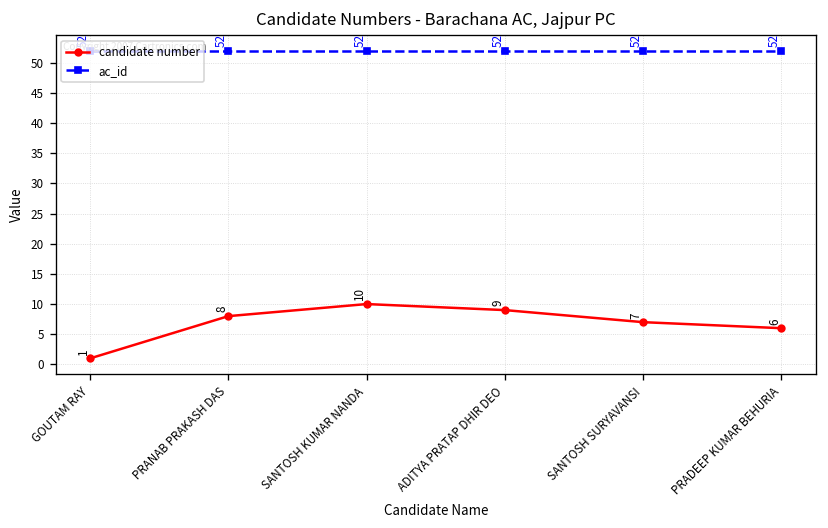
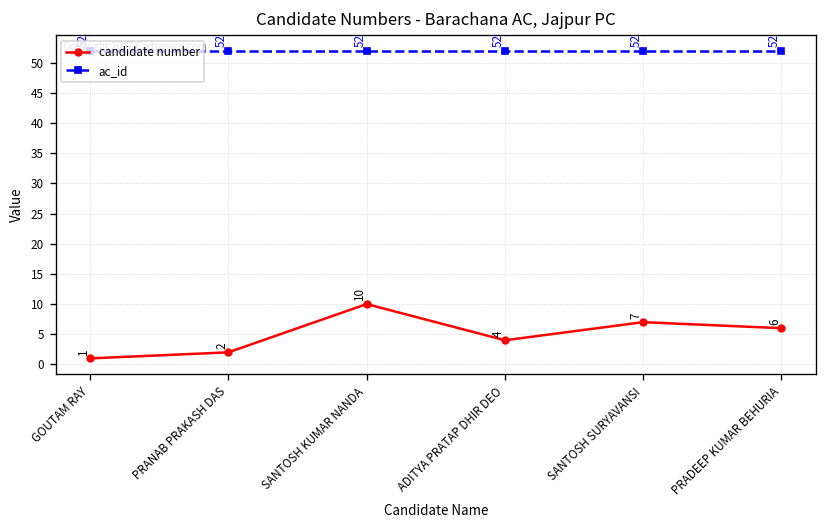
candidate number, PRANAB PRAKASH DAS: 8 -> 2
candidate number, ADITYA PRATAP DHIR DEO: 9 -> 4
